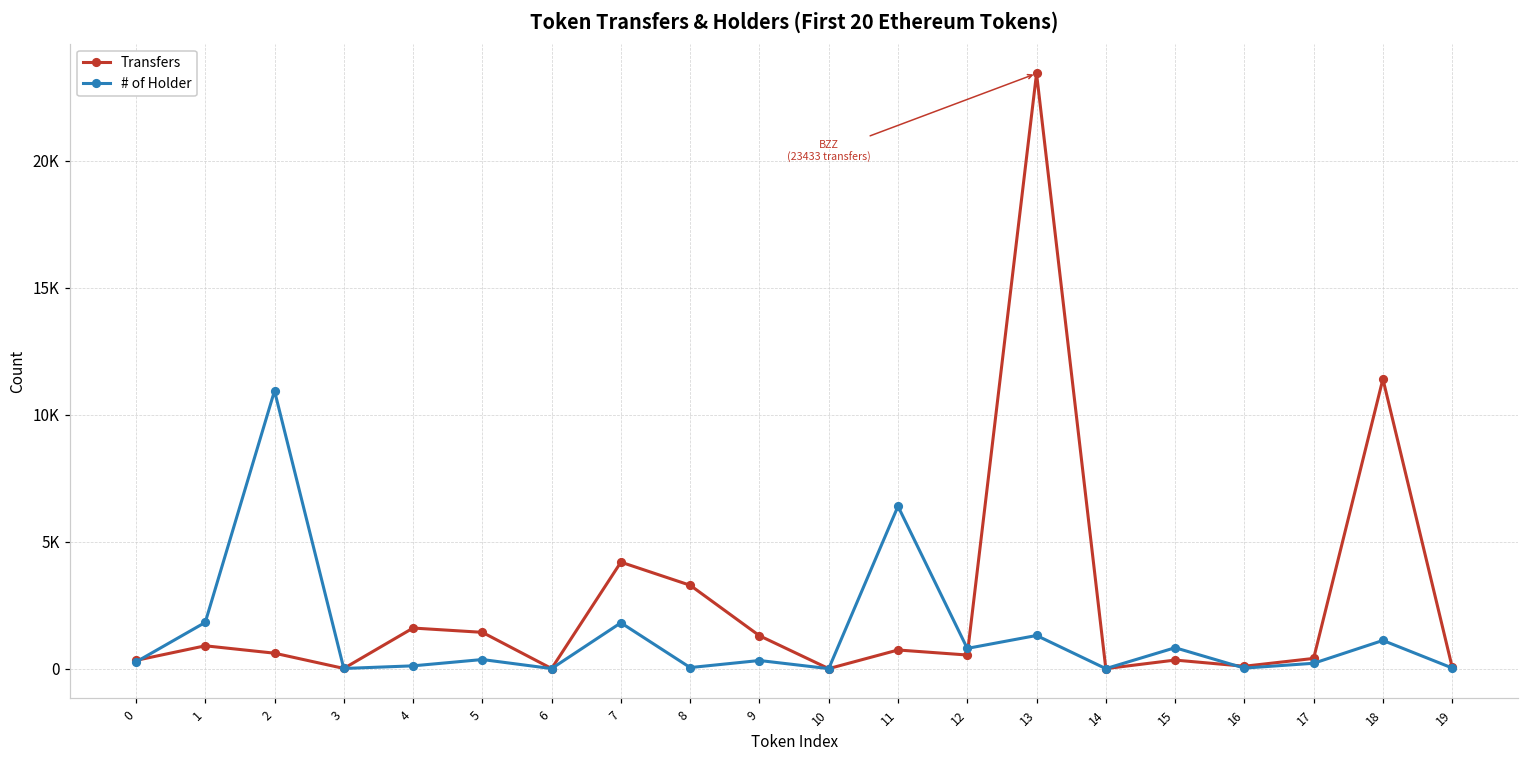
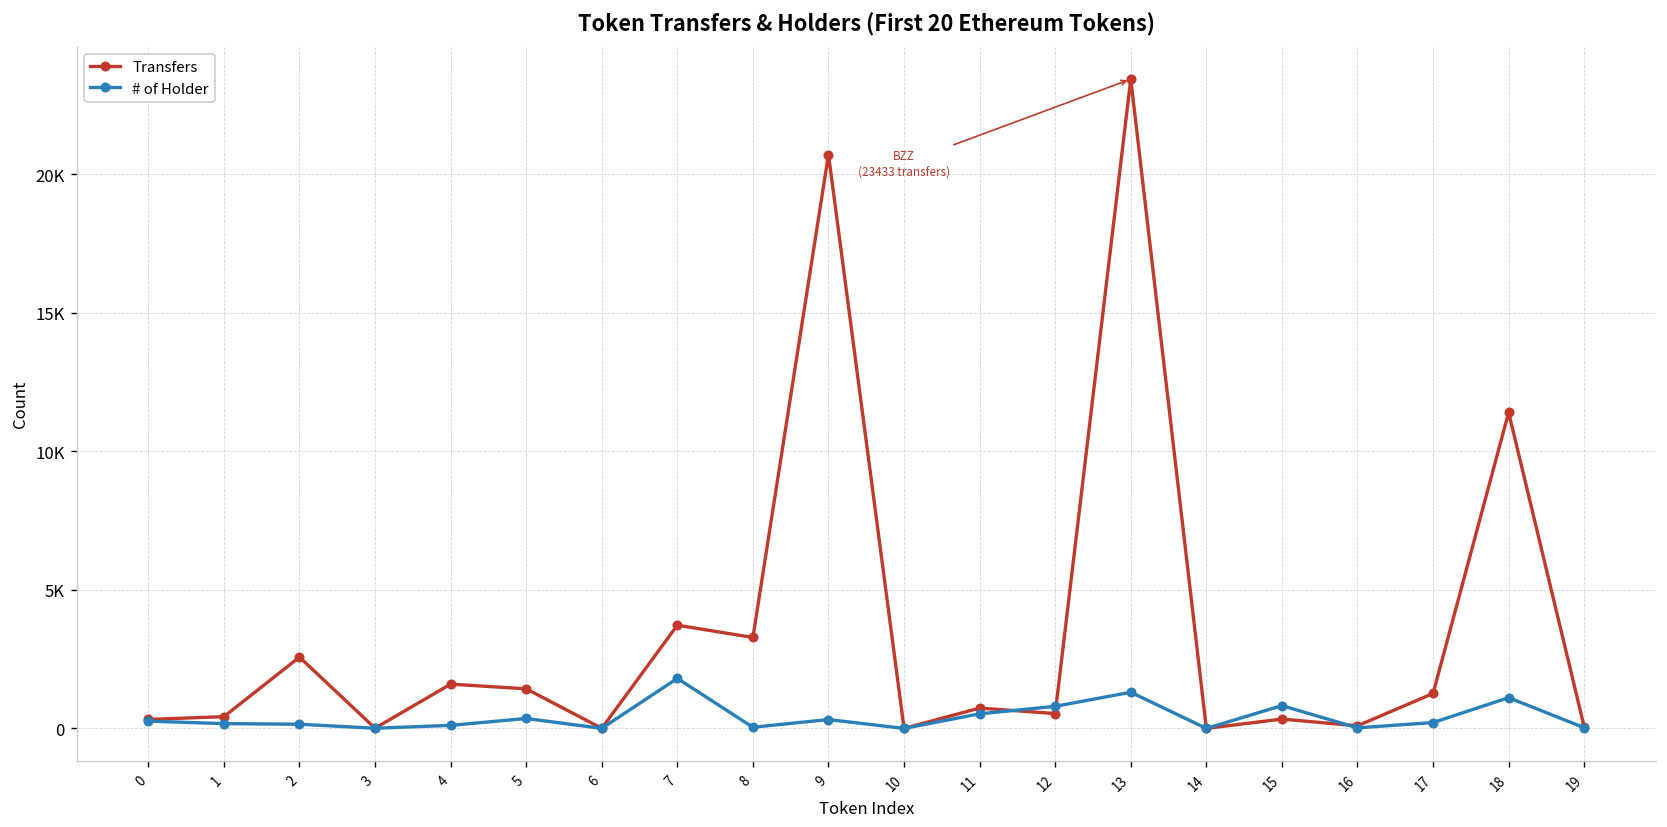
Transfers, 1: 900 -> 400
# of Holder, 1: 1800 -> 200
Transfers, 2: 600 -> 2600
# of Holder, 2: 10900 -> 200
Transfers, 7: 4200 -> 3700
Transfers, 9: 1300 -> 20700
# of Holder, 11: 6400 -> 500
Transfers, 17: 400 -> 1300
